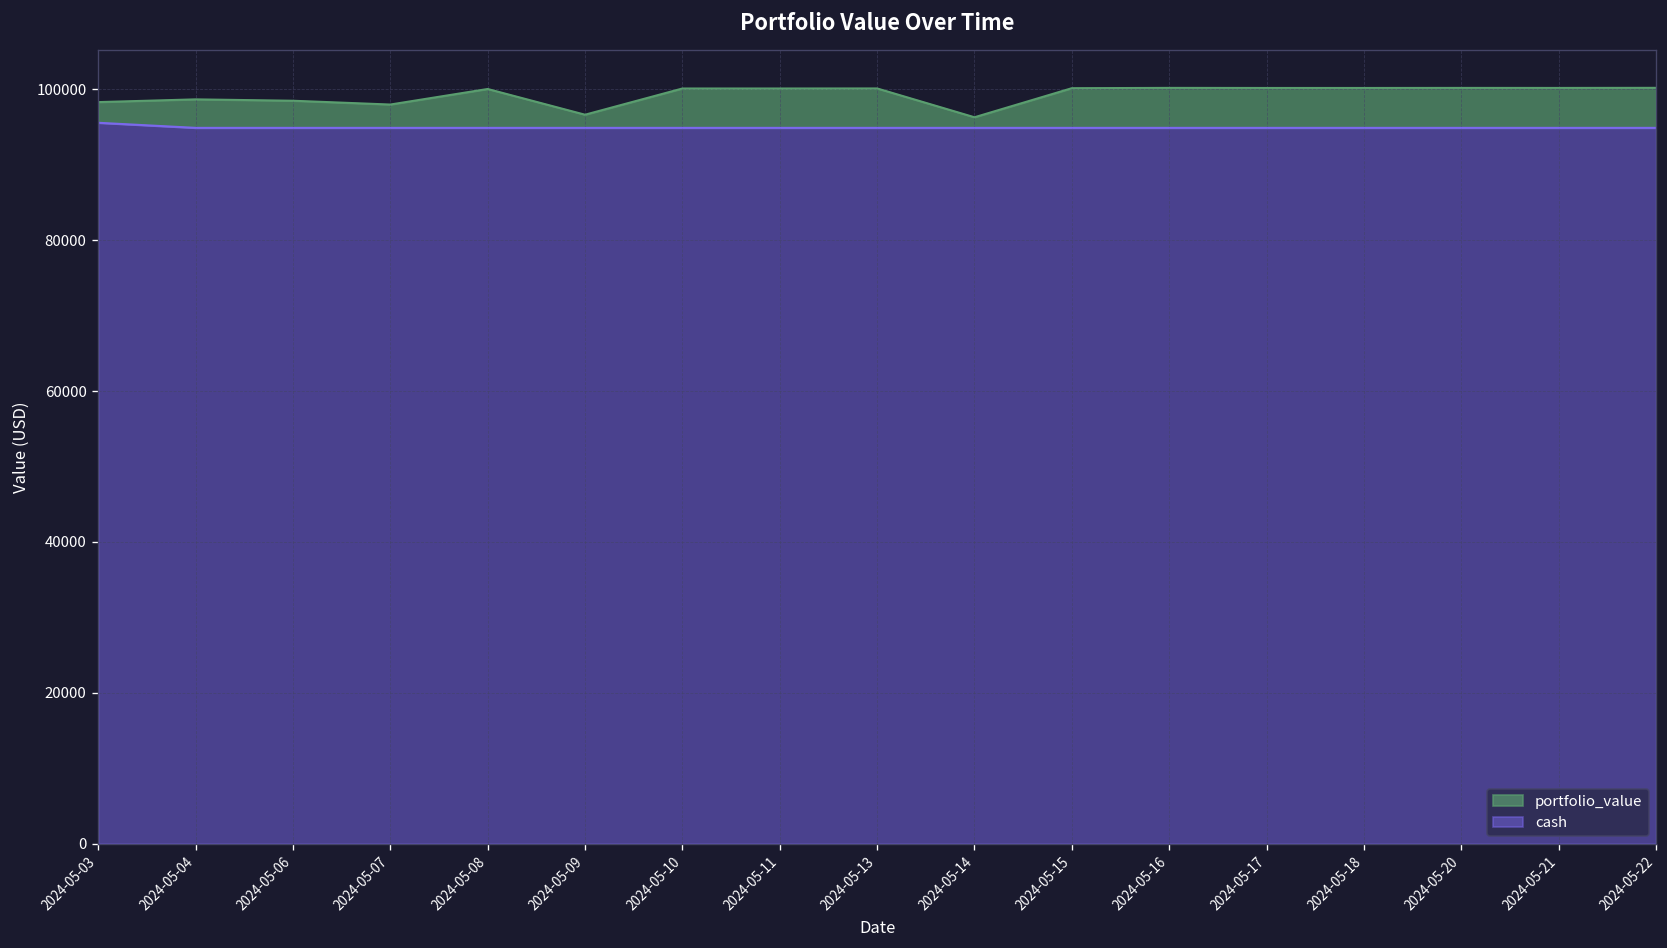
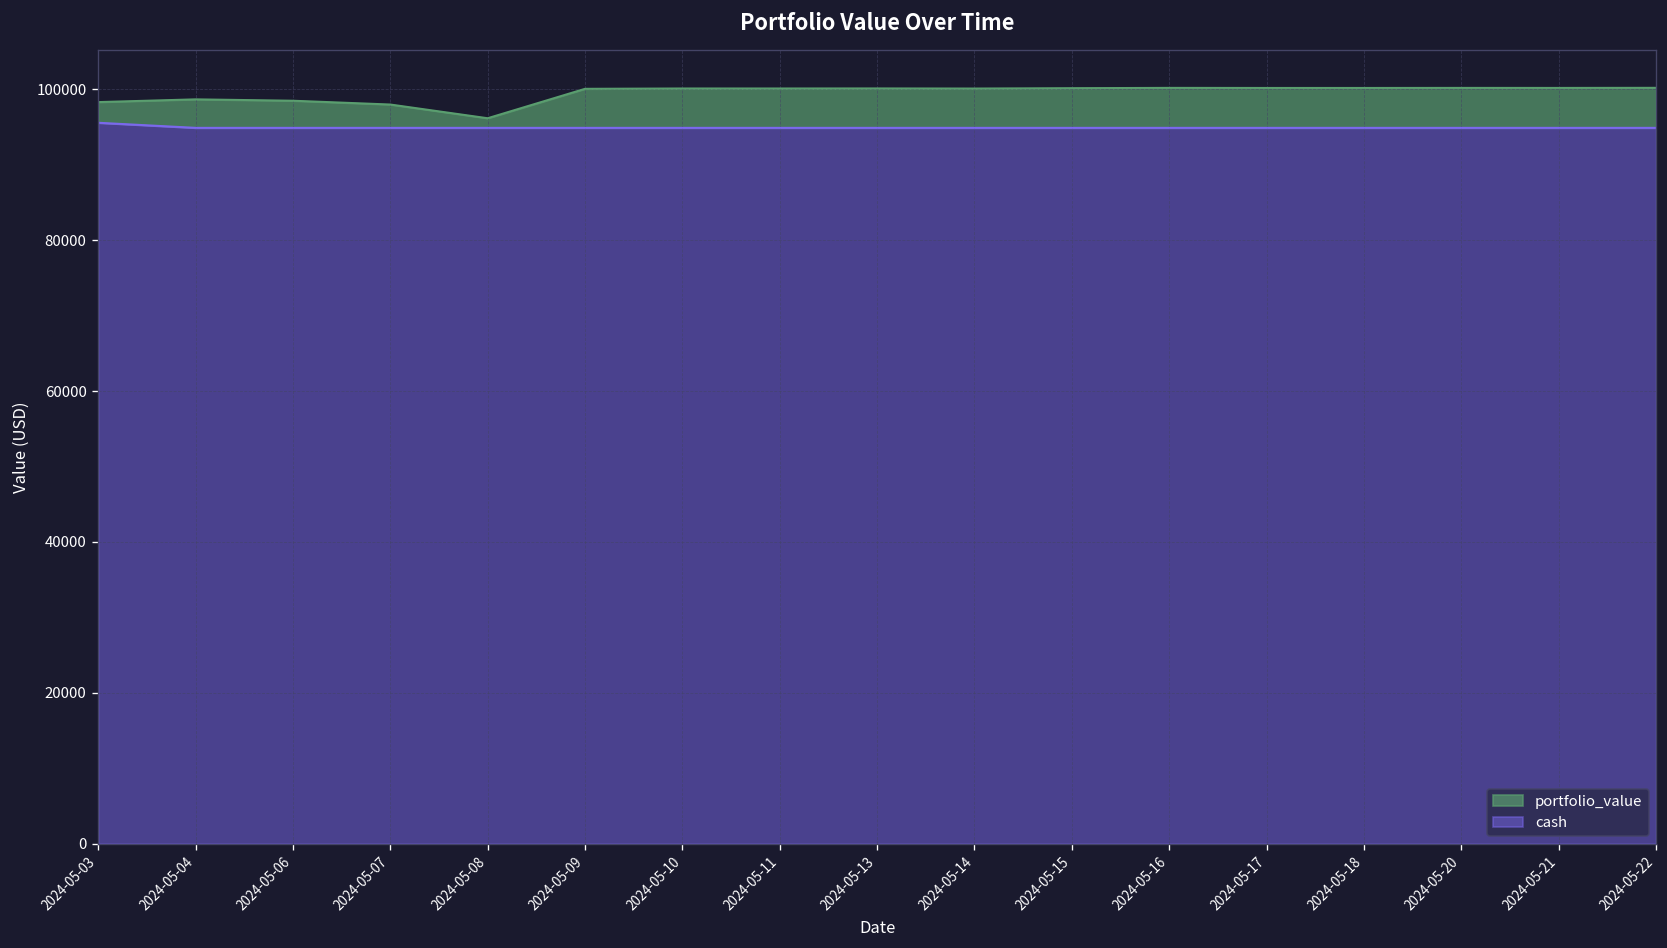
portfolio_value, 2024-05-08: 100000 -> 96000
portfolio_value, 2024-05-09: 97000 -> 100000
portfolio_value, 2024-05-14: 96000 -> 100000
